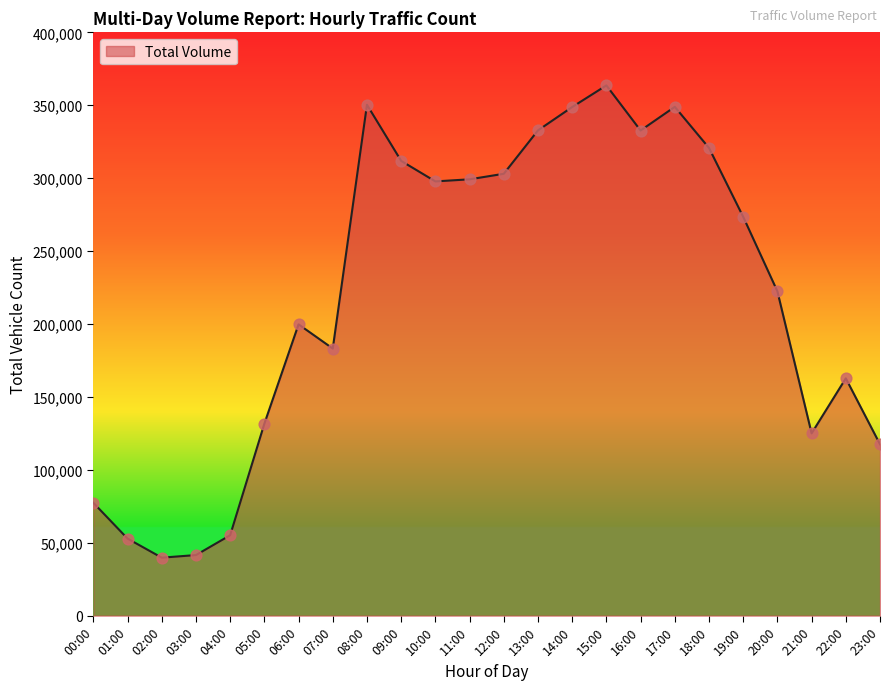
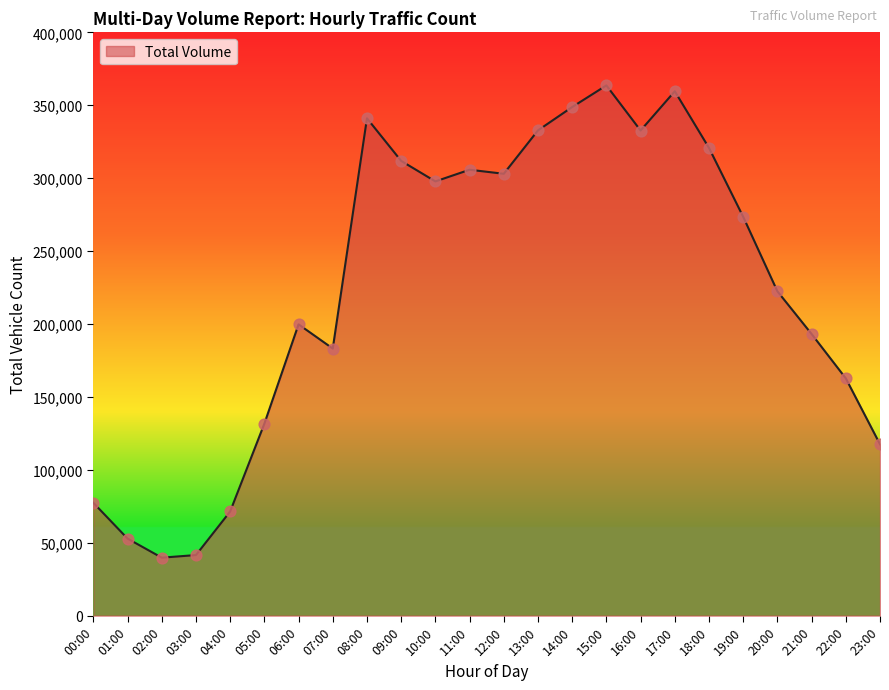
04:00: 55,000 -> 71,000
08:00: 350,000 -> 341,000
11:00: 299,000 -> 306,000
17:00: 349,000 -> 360,000
21:00: 125,000 -> 193,000
